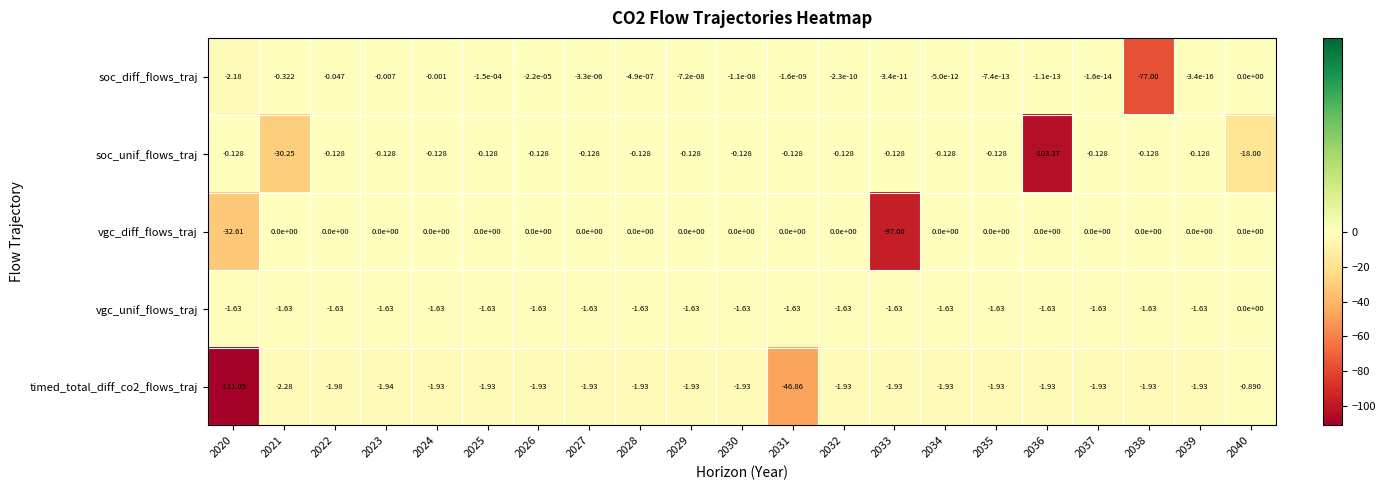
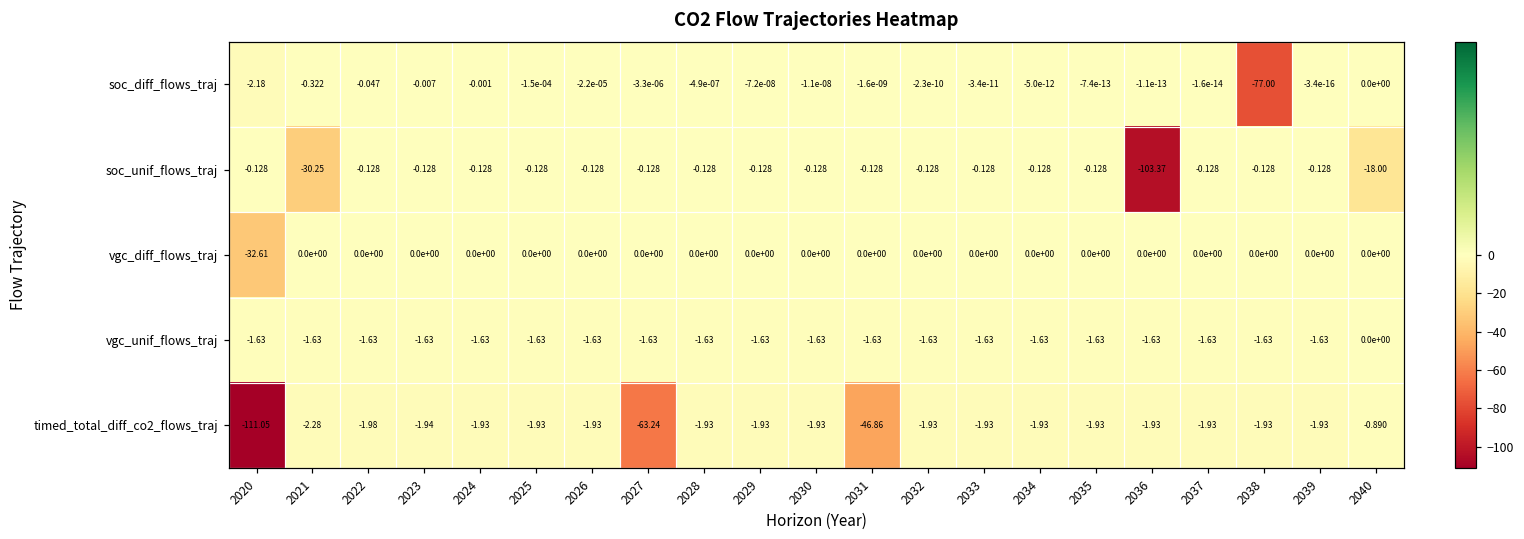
vgc_diff_flows_traj, 2033: -97.00 -> 0.0e+00
timed_total_diff_co2_flows_traj, 2027: -1.93 -> -63.24
